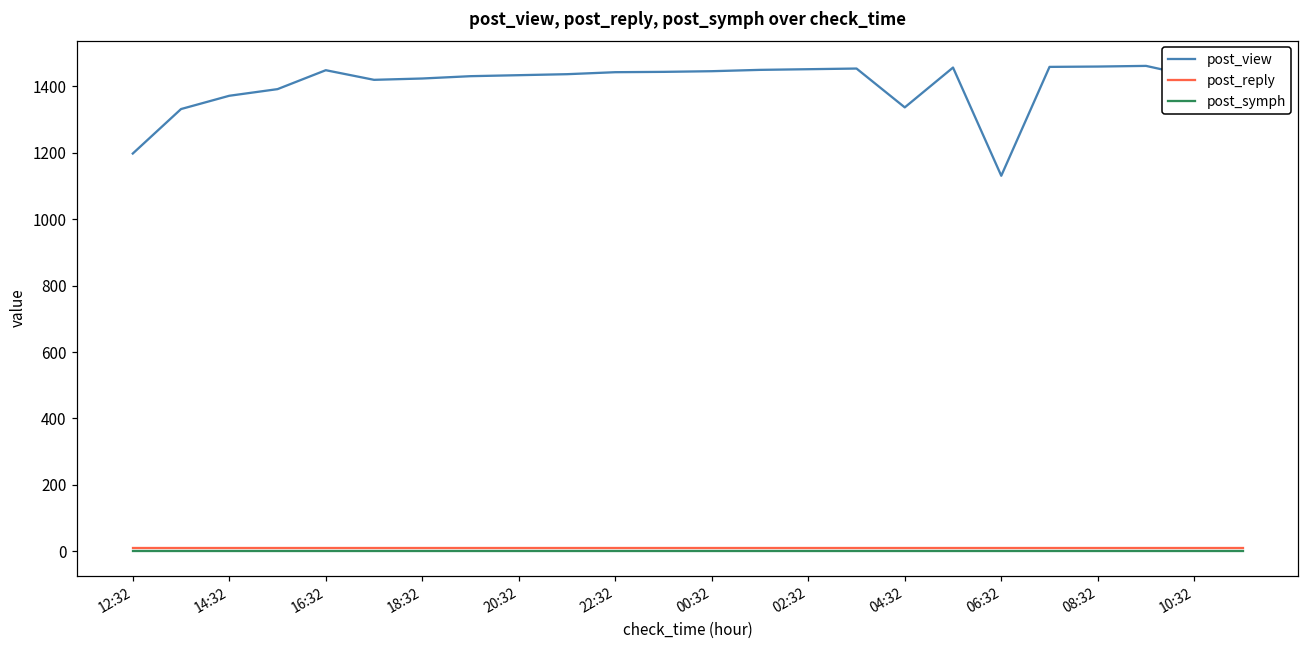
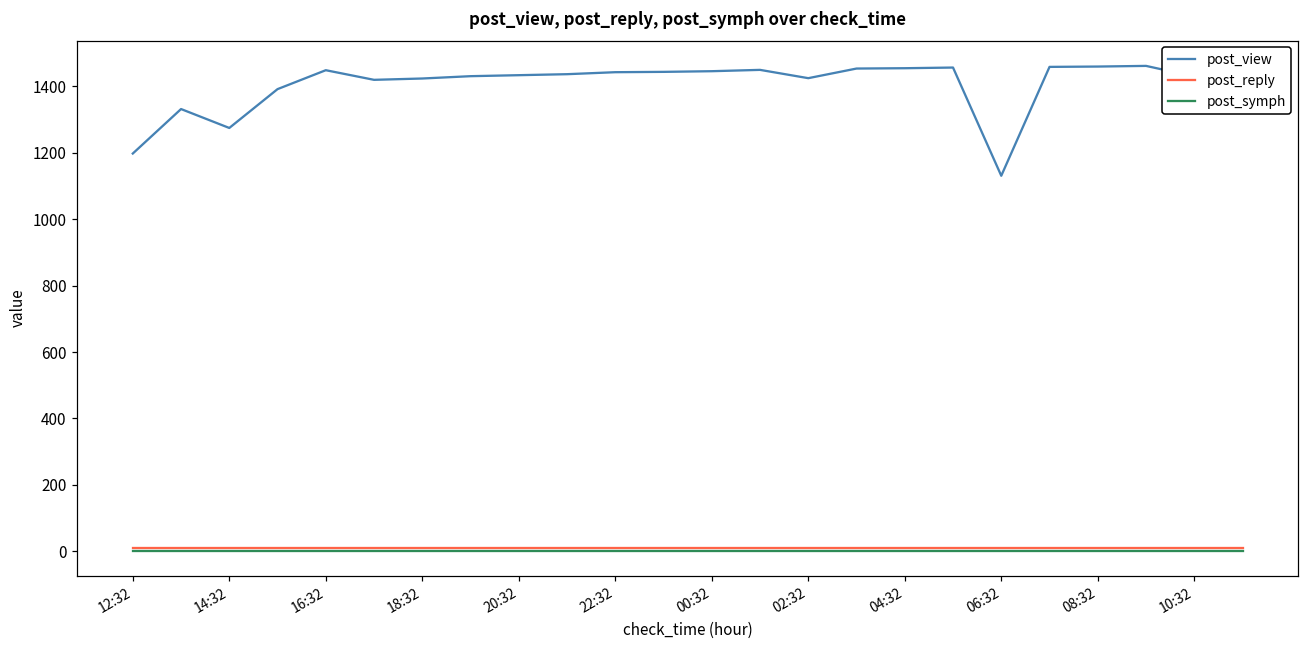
post_view, 14:32: 1370 -> 1280
post_view, 02:32: 1450 -> 1430
post_view, 04:32: 1340 -> 1460
